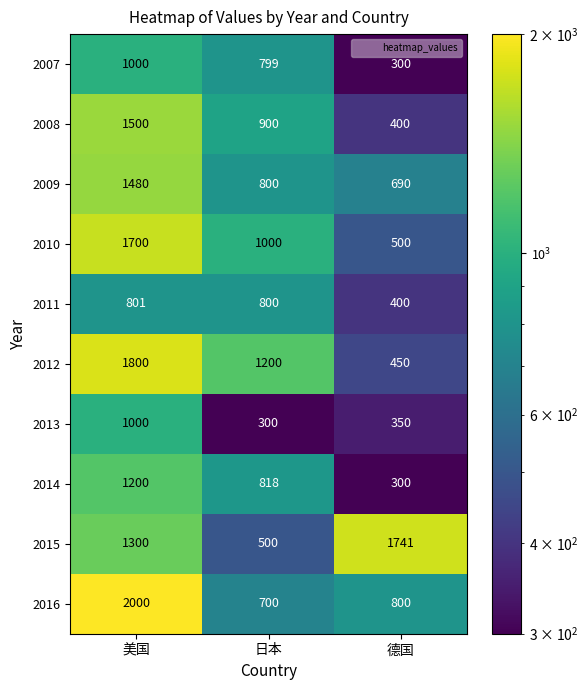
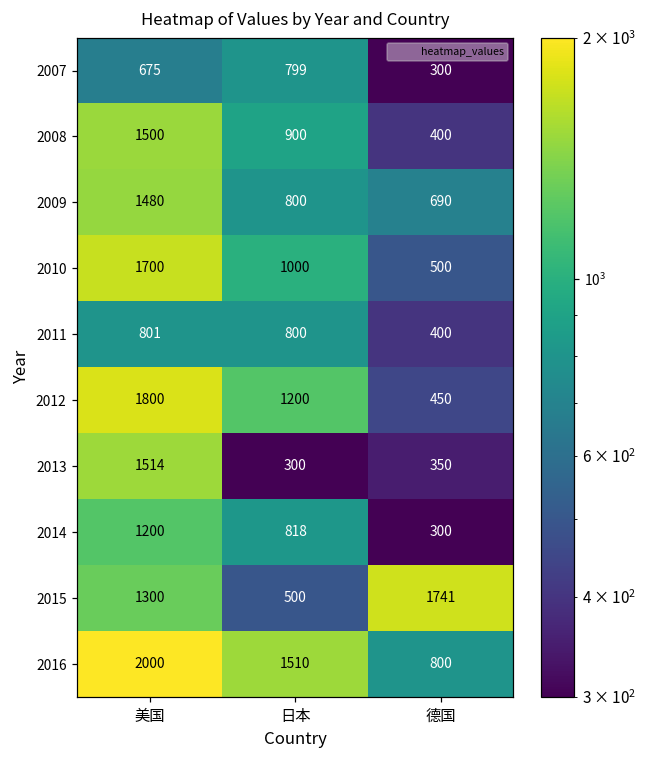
2007, 美国: 1000 -> 675
2013, 美国: 1000 -> 1514
2016, 日本: 700 -> 1510
